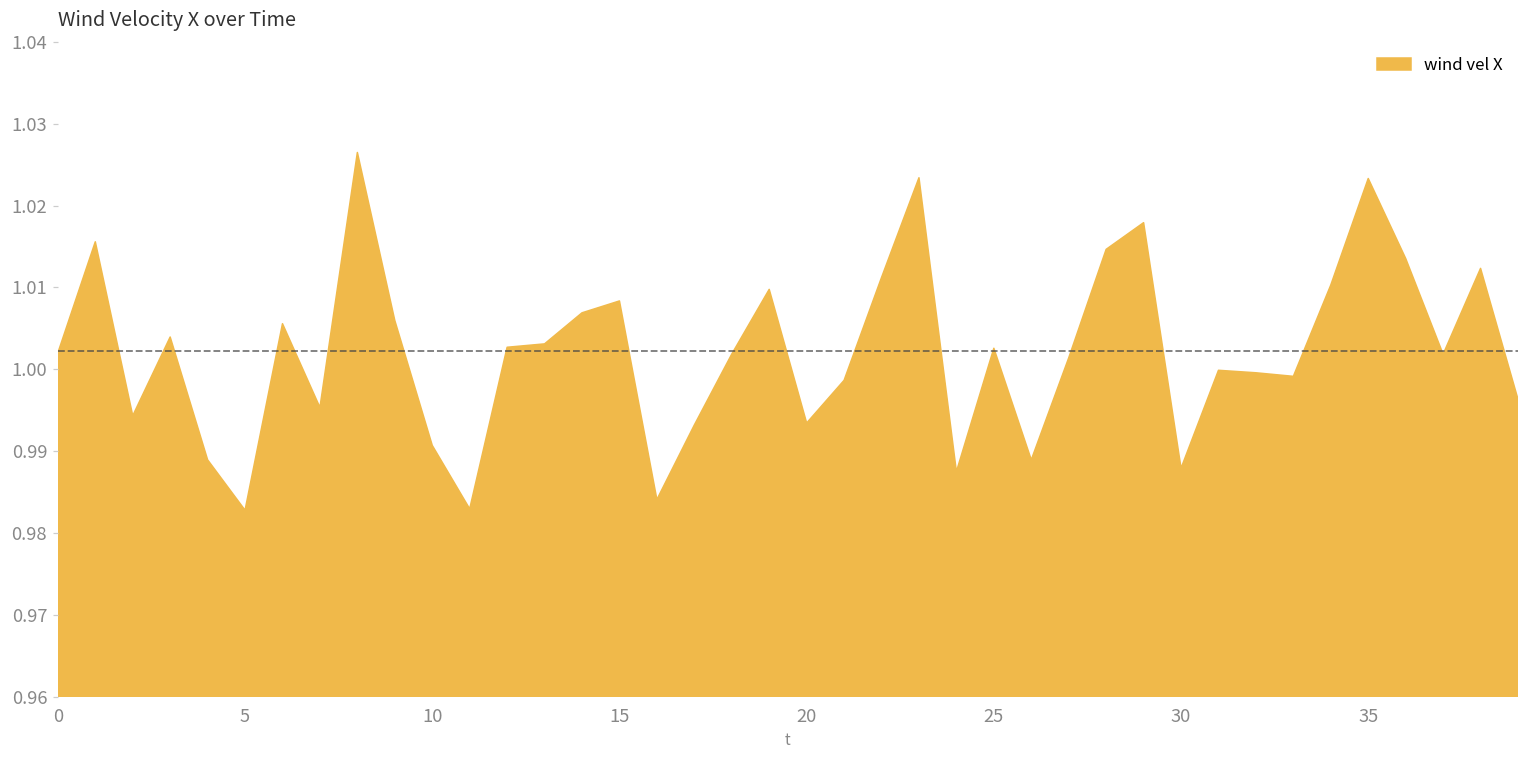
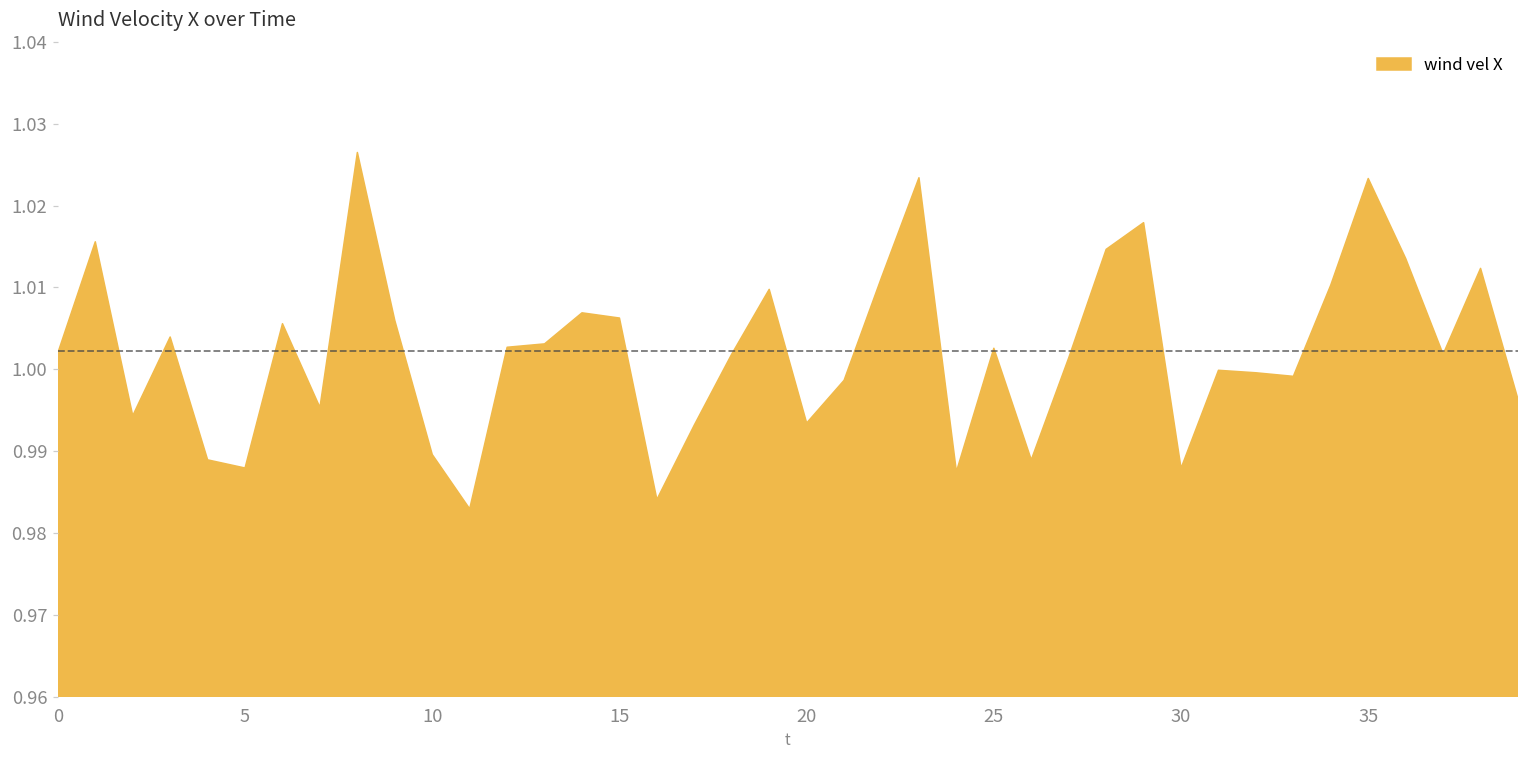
5: 0.983 -> 0.988
10: 0.991 -> 0.990
15: 1.008 -> 1.006
